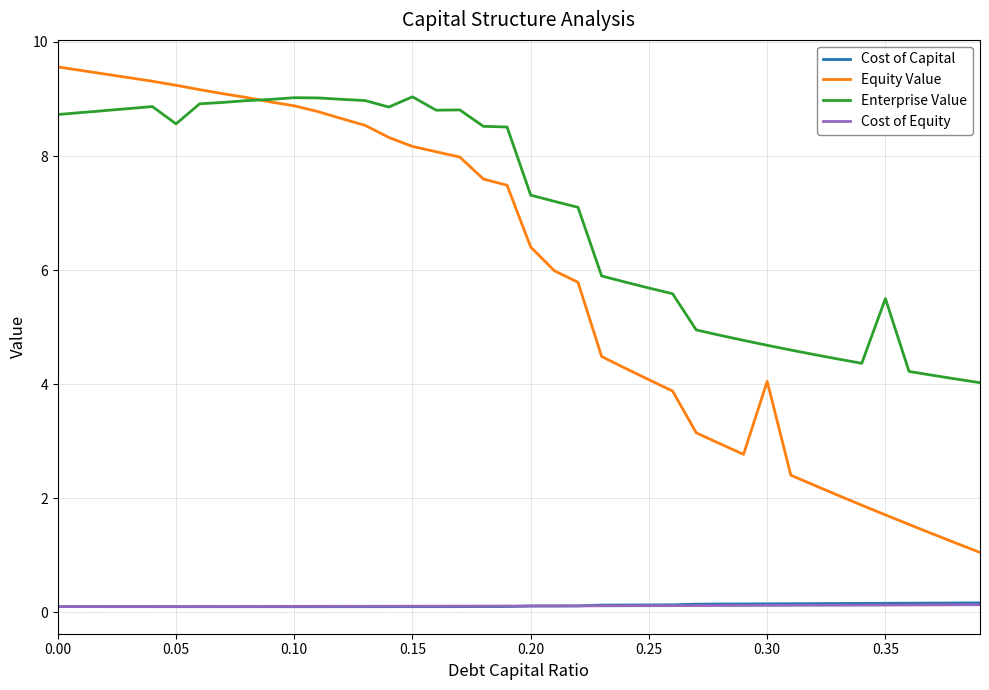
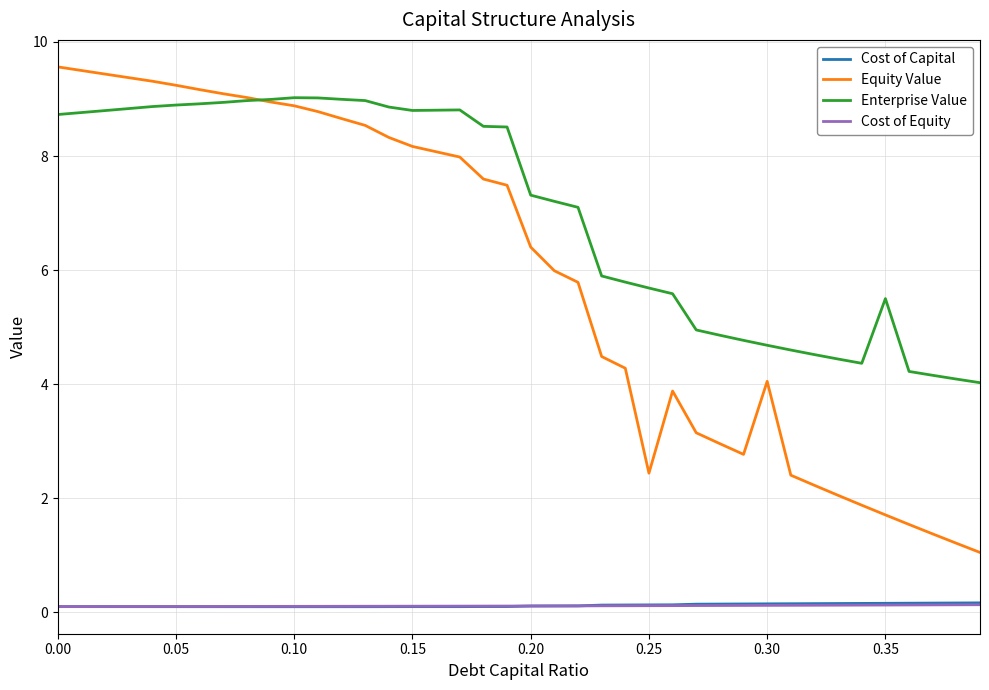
Enterprise Value, 0.05: 8.6 -> 8.9
Enterprise Value, 0.15: 9.0 -> 8.8
Equity Value, 0.25: 4.1 -> 2.4
